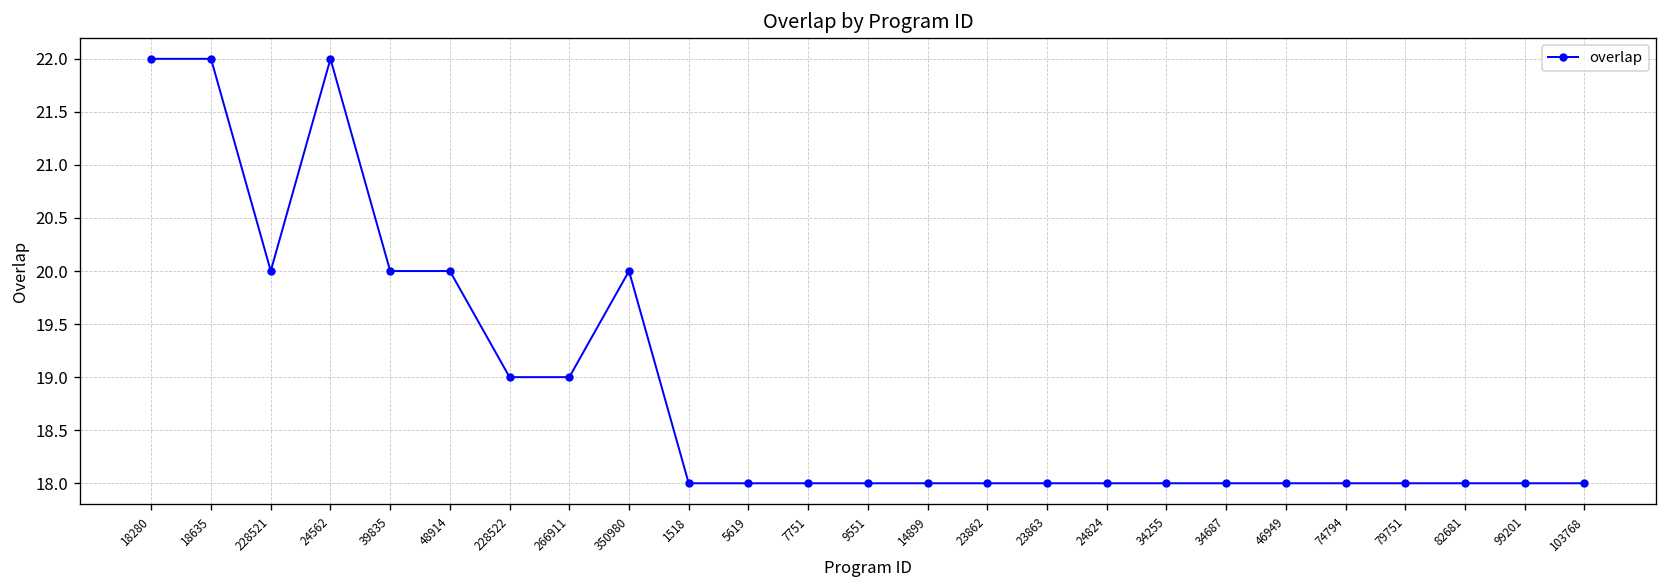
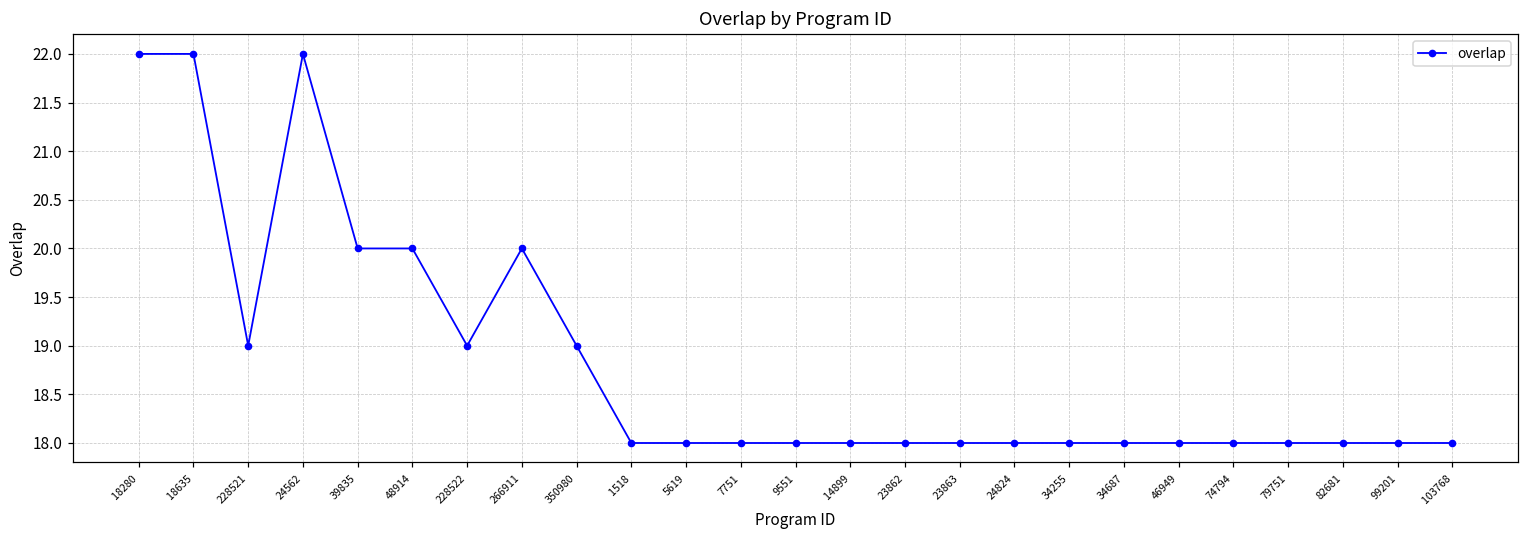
228521: 20 -> 19
266911: 19 -> 20
350980: 20 -> 19
